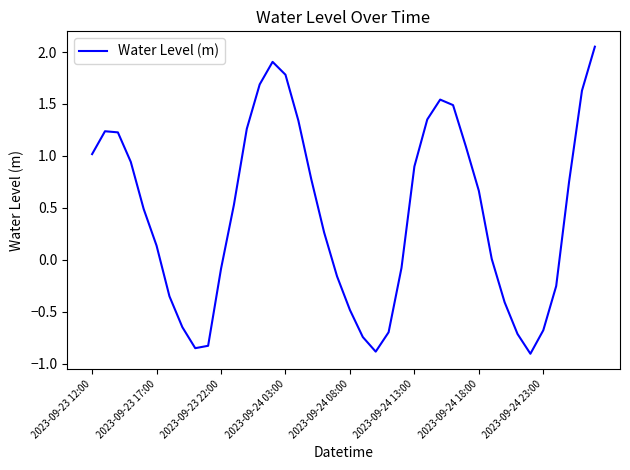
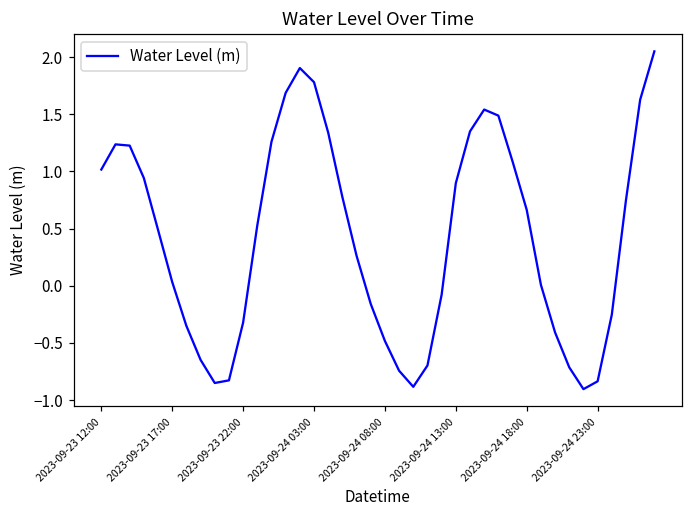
2023-09-23 17:00: 0.14 -> 0.03
2023-09-23 22:00: -0.09 -> -0.32
2023-09-24 23:00: -0.68 -> -0.84
